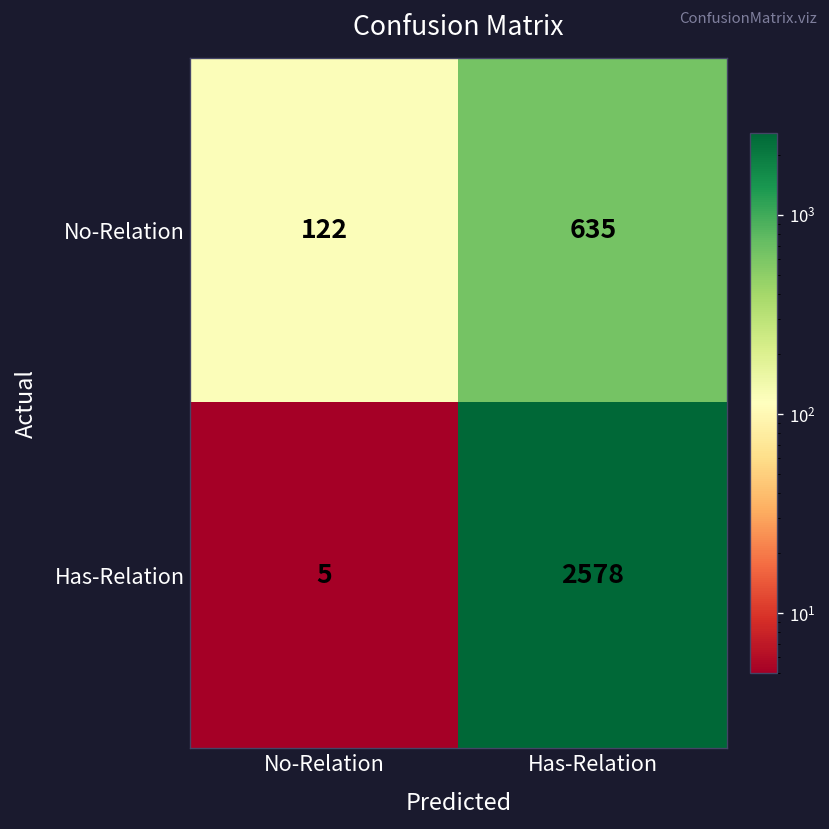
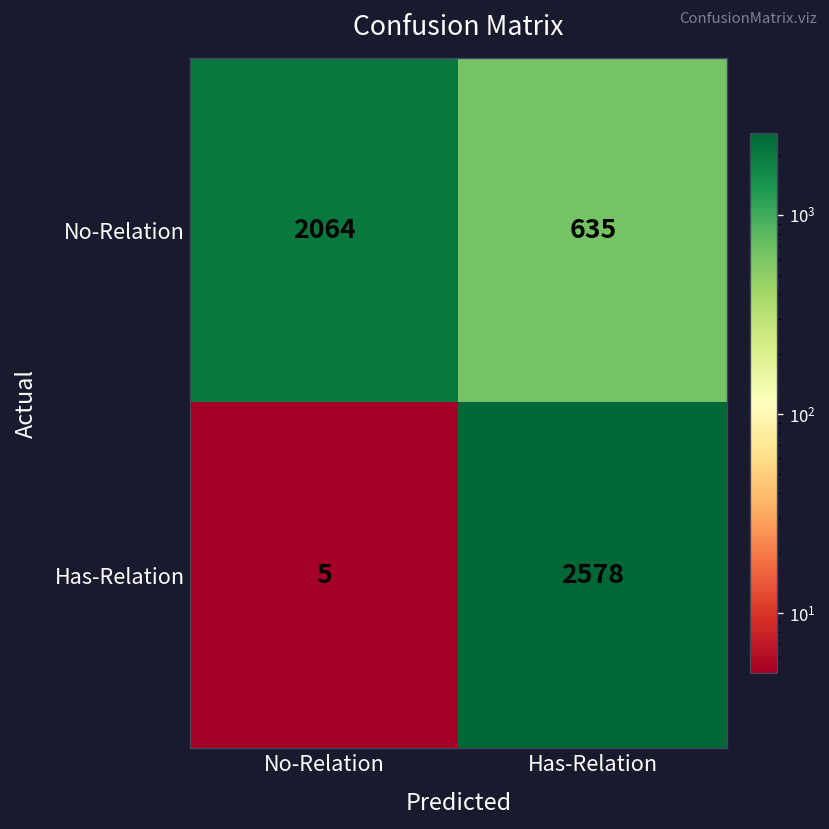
No-Relation, No-Relation: 122 -> 2064
